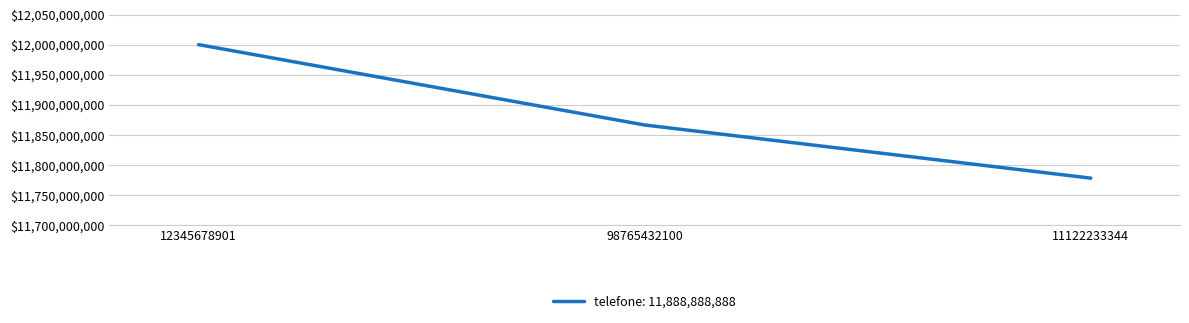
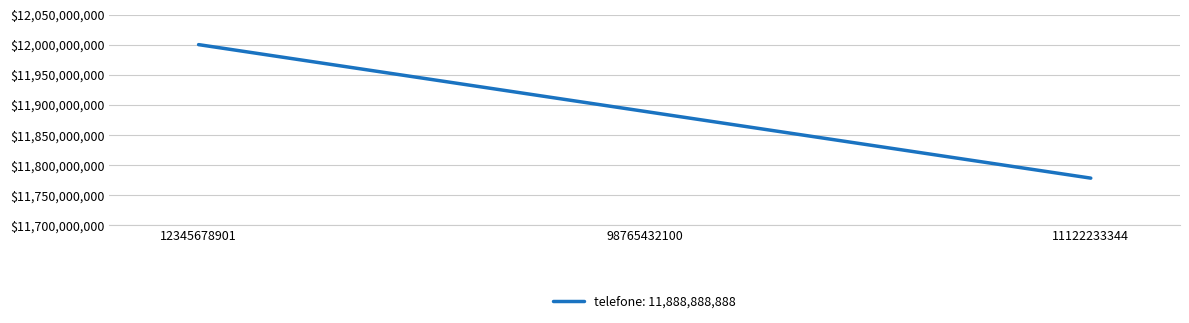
98765432100: $11,870,000,000 -> $11,890,000,000
